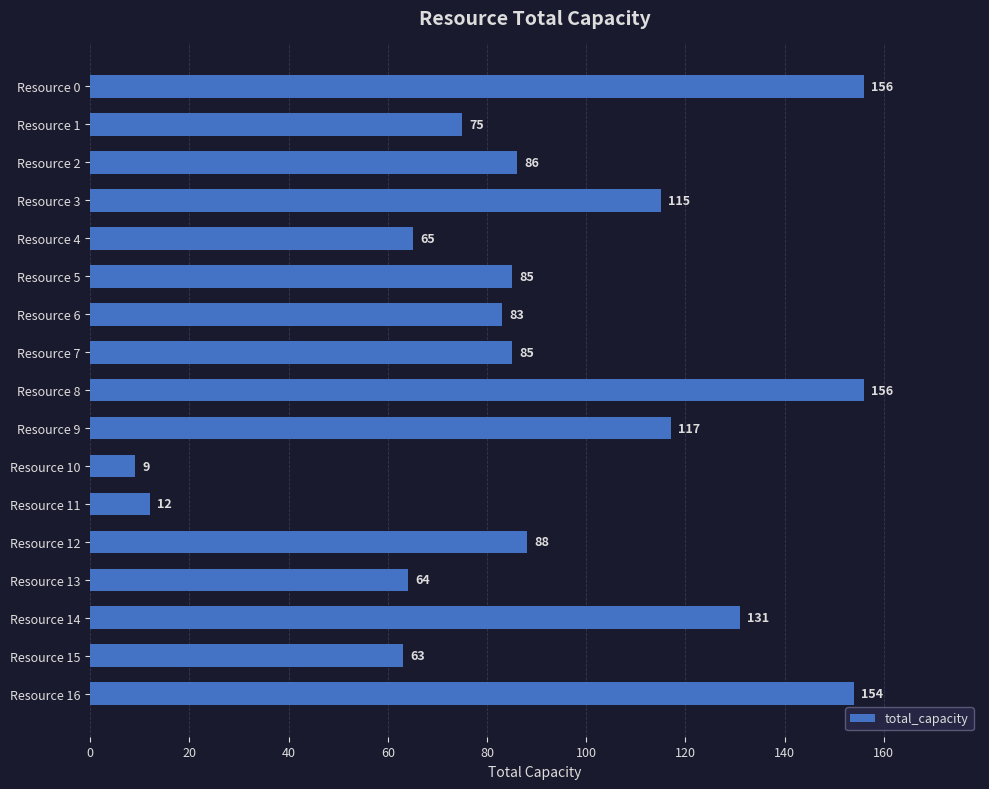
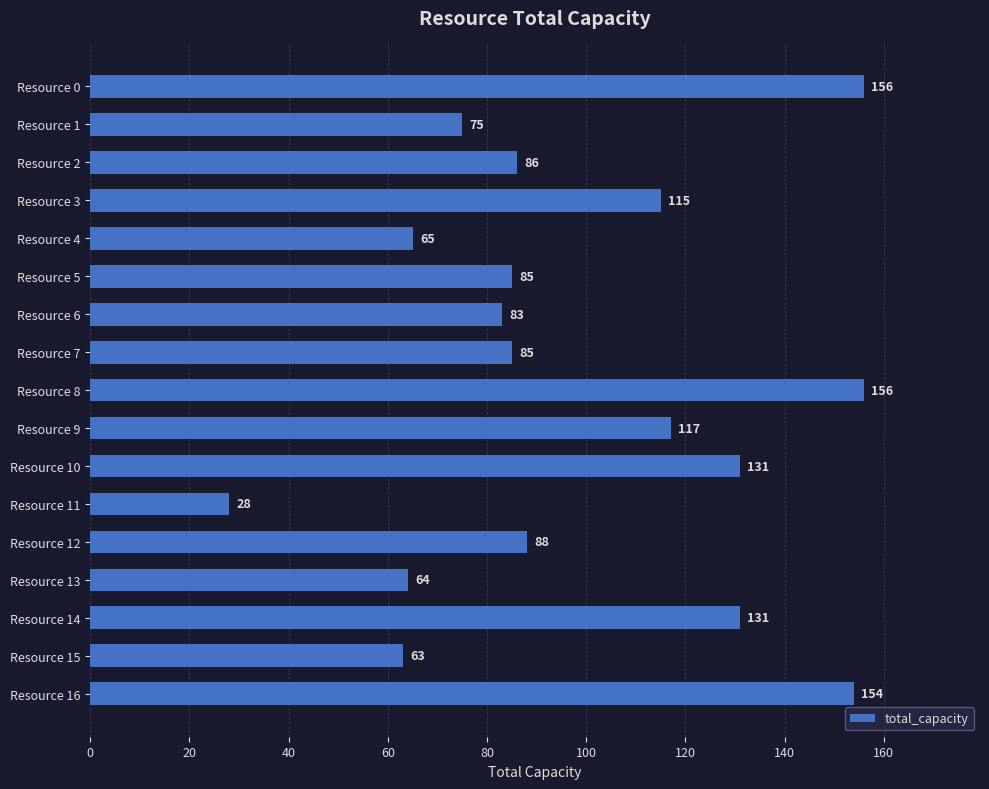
Resource 10: 9 -> 131
Resource 11: 12 -> 28
